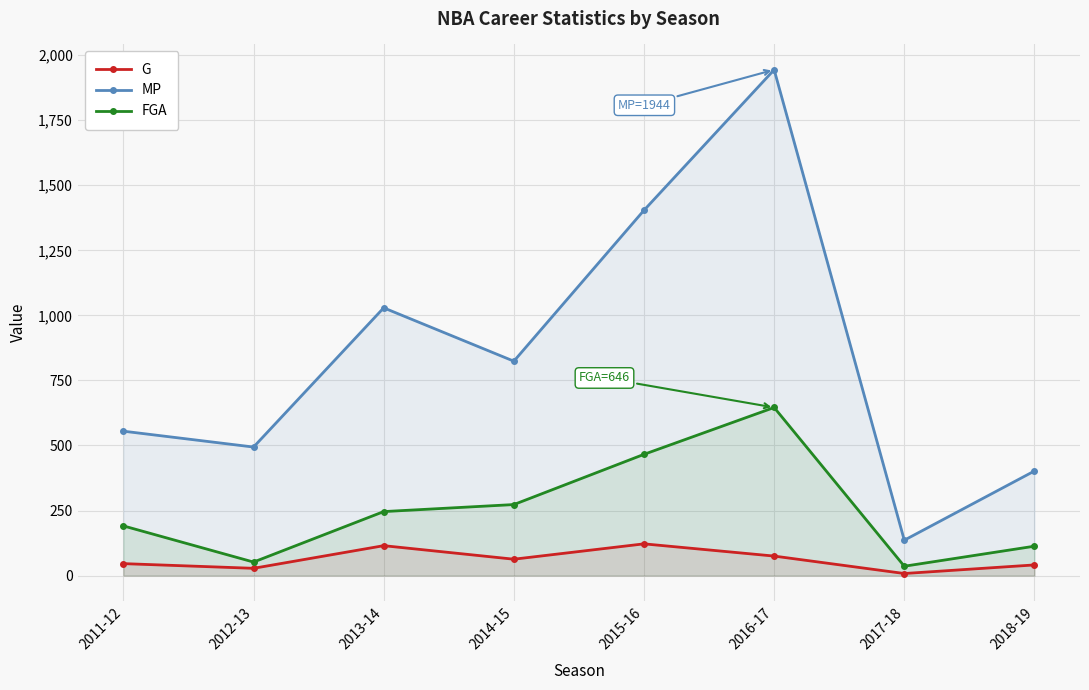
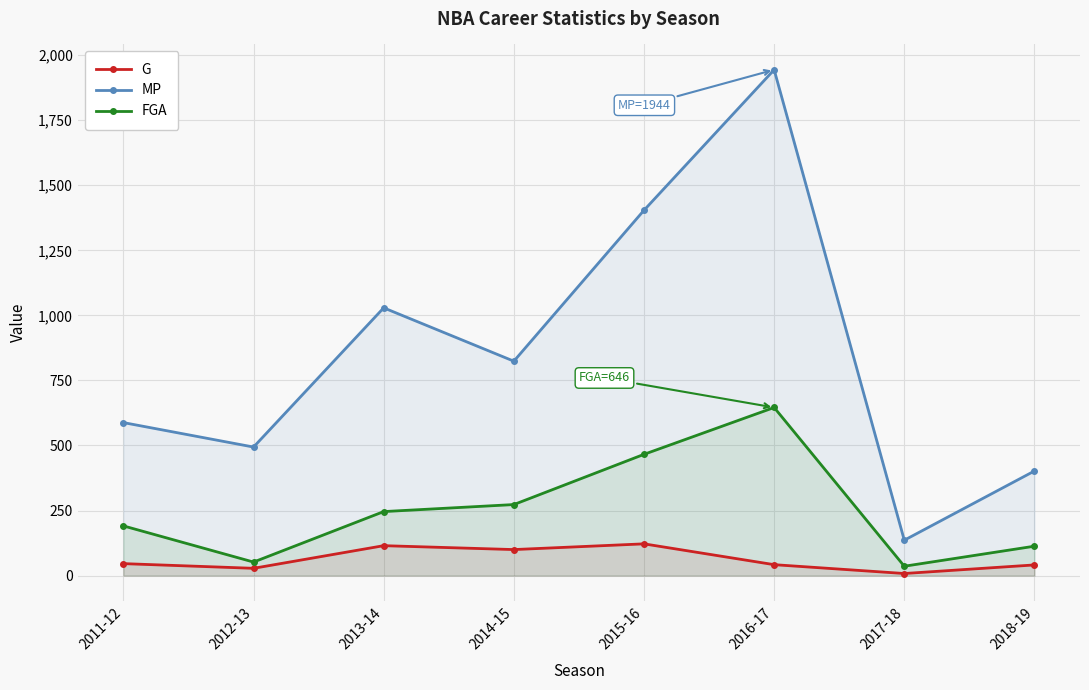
MP, 2011-12: 560 -> 590
G, 2014-15: 60 -> 100
G, 2016-17: 80 -> 40
